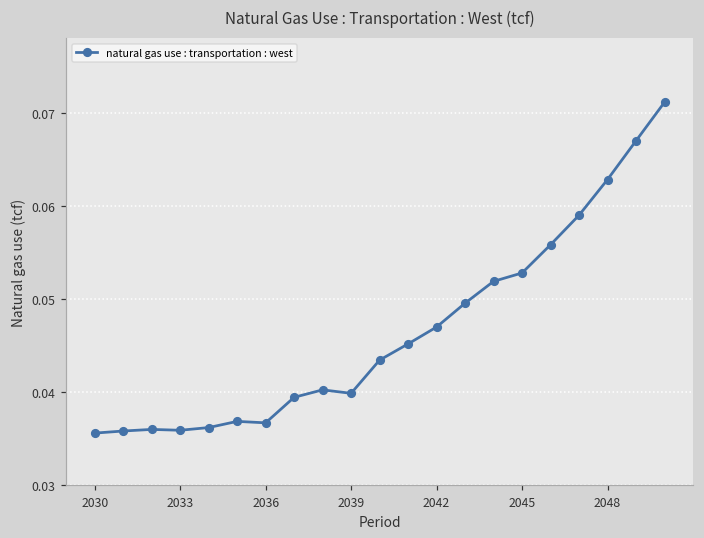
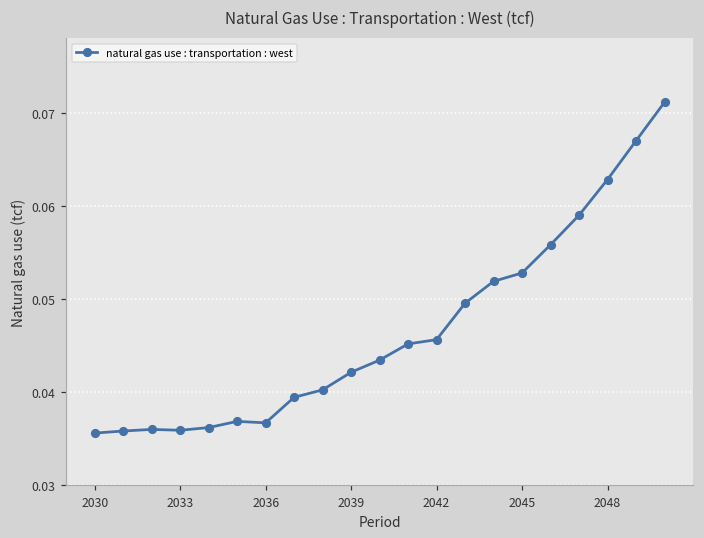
2039: 0.040 -> 0.042
2042: 0.047 -> 0.046
